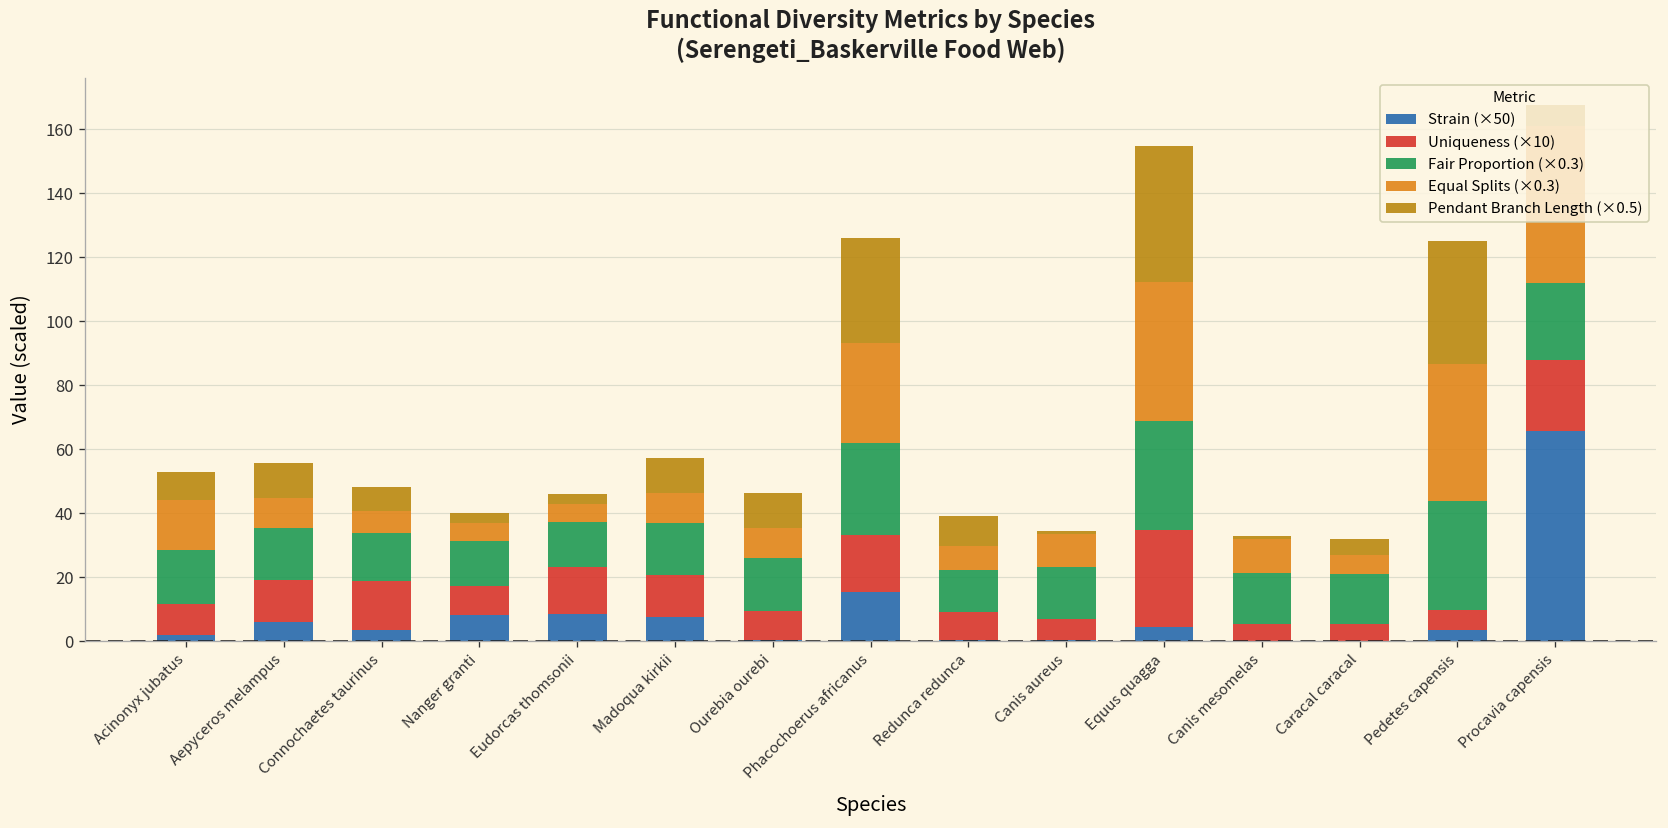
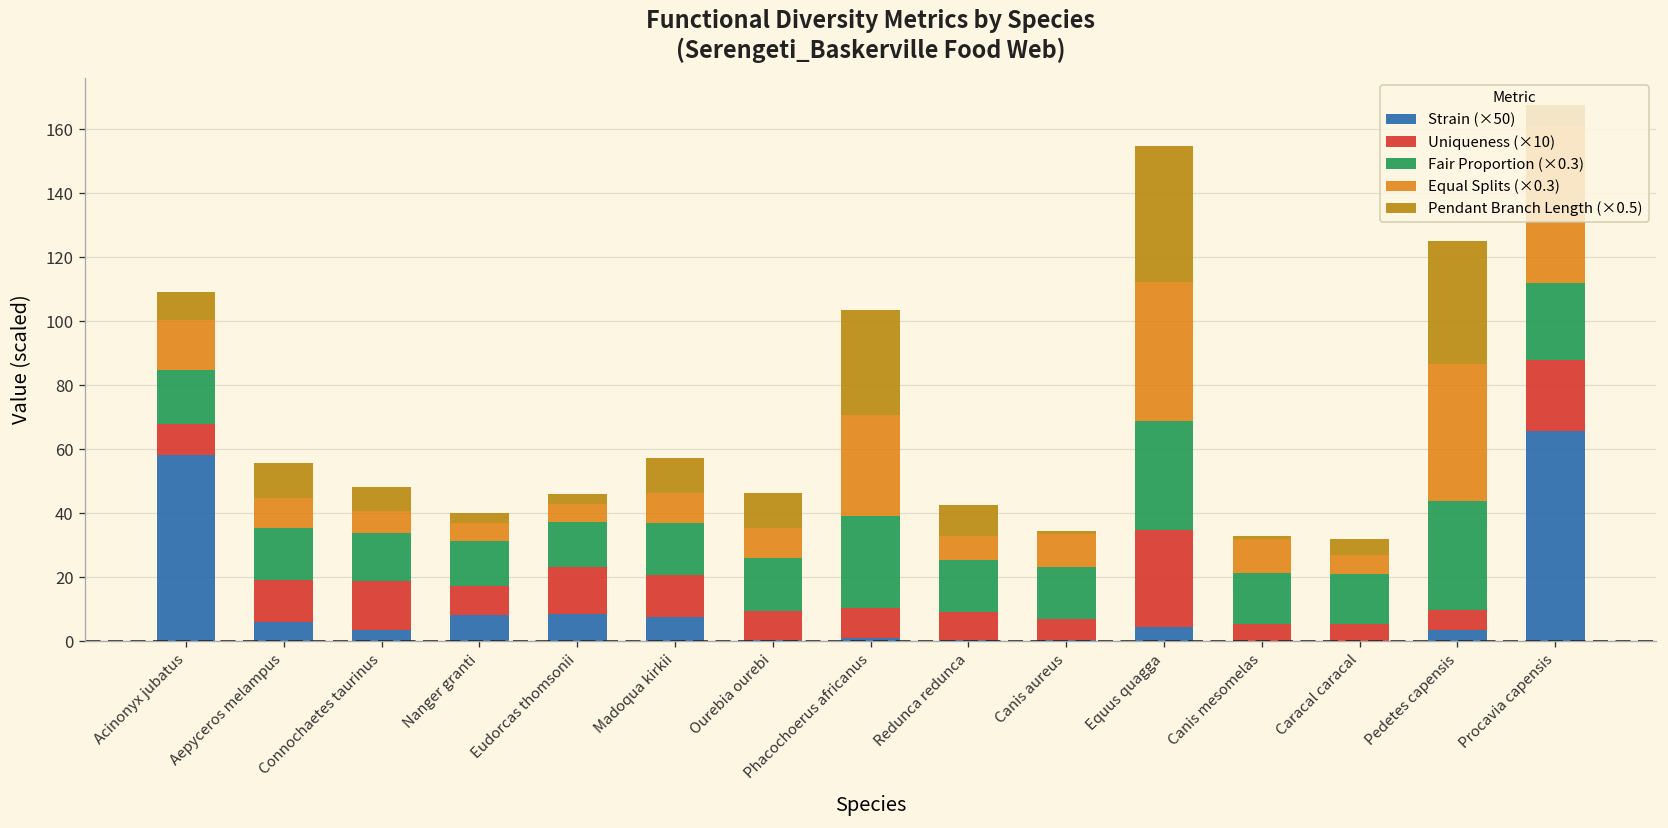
Strain (×50), Acinonyx jubatus: 2 -> 58
Strain (×50), Phacochoerus africanus: 16 -> 1
Uniqueness (×10), Phacochoerus africanus: 18 -> 10
Fair Proportion (×0.3), Redunca redunca: 13 -> 16
